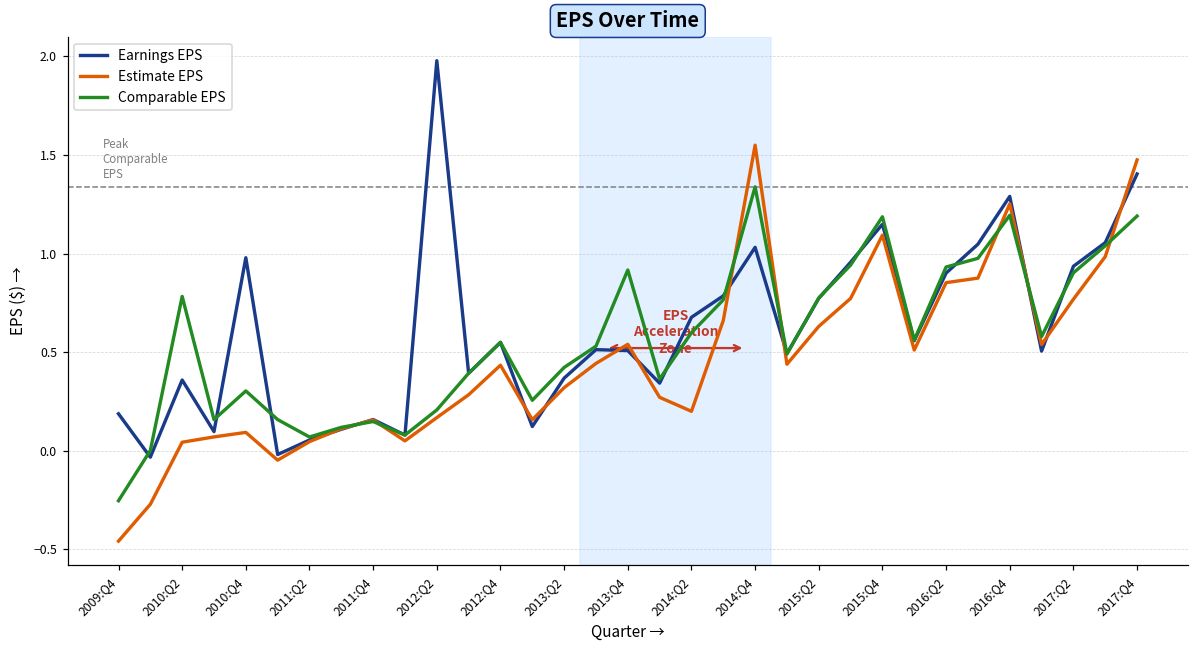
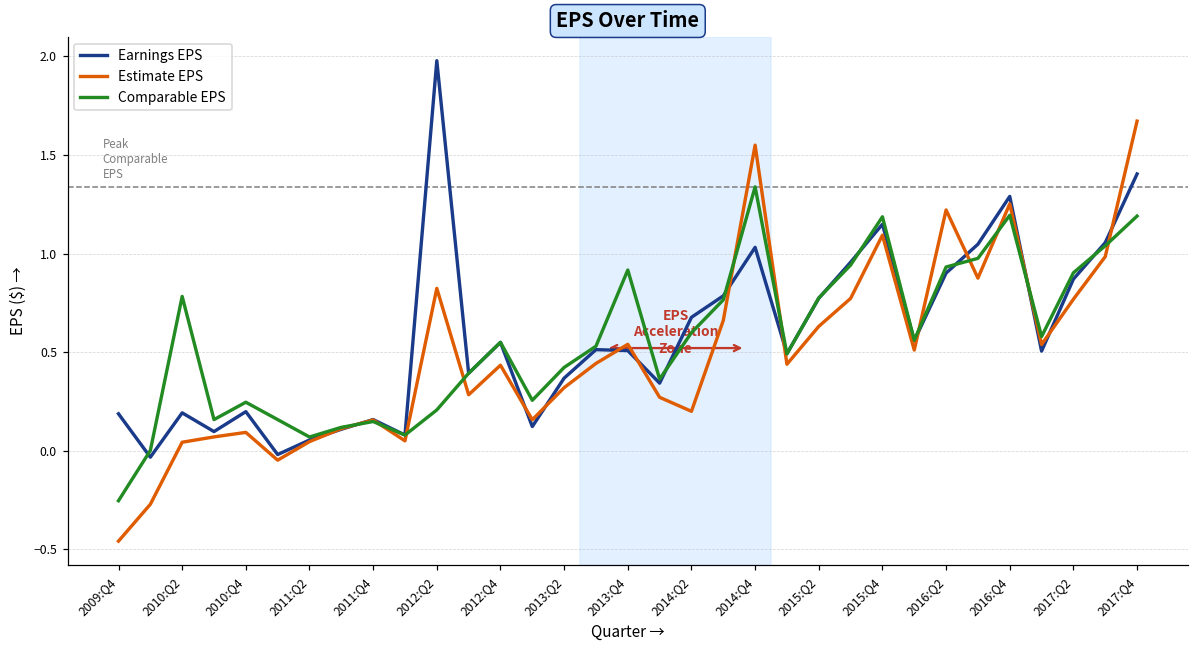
Earnings EPS, 2010:Q2: 0.36 -> 0.19
Earnings EPS, 2010:Q4: 0.98 -> 0.20
Comparable EPS, 2010:Q4: 0.30 -> 0.25
Estimate EPS, 2012:Q2: 0.17 -> 0.82
Estimate EPS, 2016:Q2: 0.85 -> 1.22
Earnings EPS, 2017:Q2: 0.94 -> 0.87
Estimate EPS, 2017:Q4: 1.48 -> 1.67
